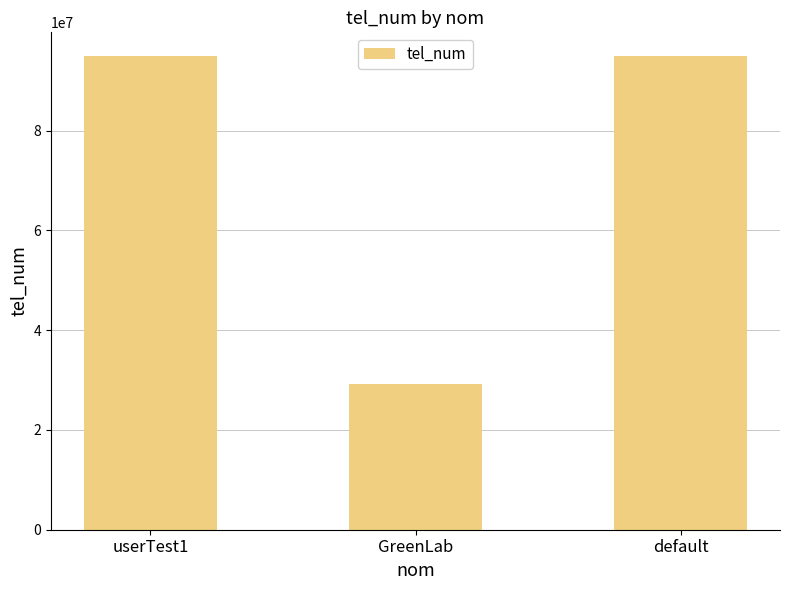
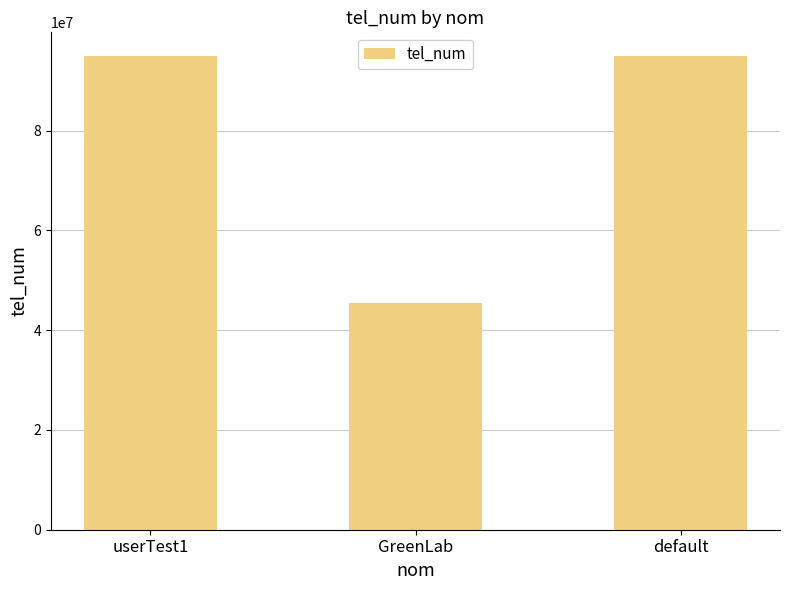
GreenLab: 29000000 -> 46000000
